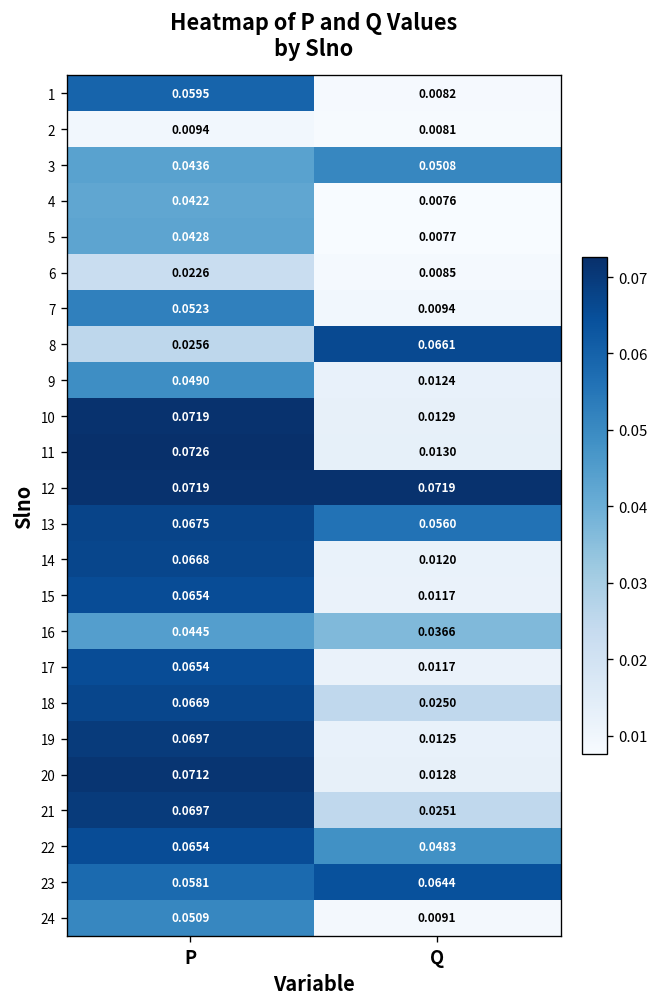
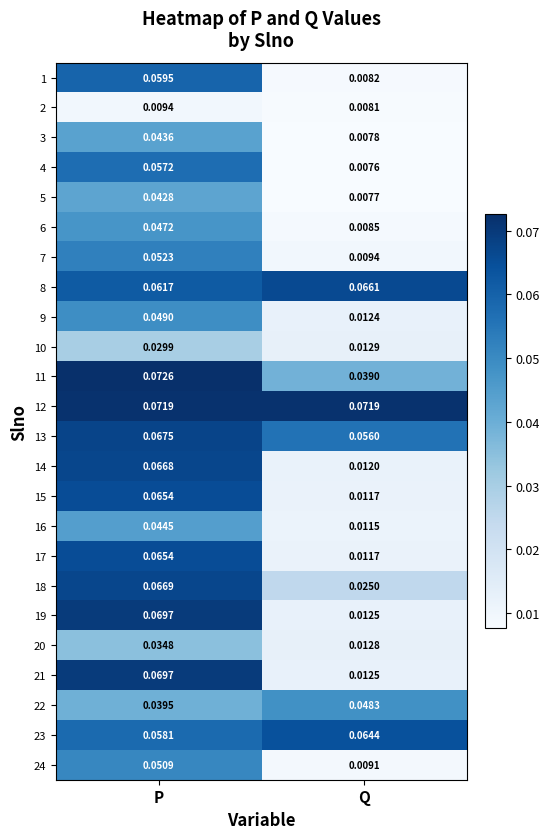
3, Q: 0.0508 -> 0.0078
4, P: 0.0422 -> 0.0572
6, P: 0.0226 -> 0.0472
8, P: 0.0256 -> 0.0617
10, P: 0.0719 -> 0.0299
11, Q: 0.0130 -> 0.0390
16, Q: 0.0366 -> 0.0115
20, P: 0.0712 -> 0.0348
21, Q: 0.0251 -> 0.0125
22, P: 0.0654 -> 0.0395
